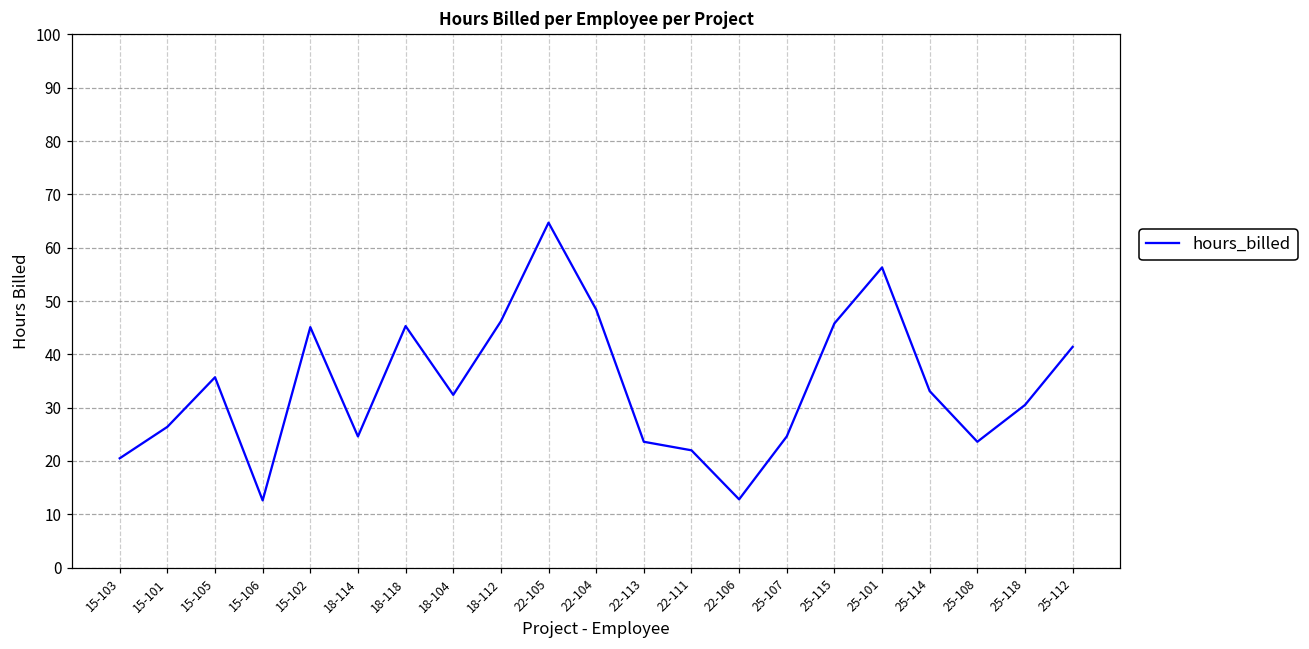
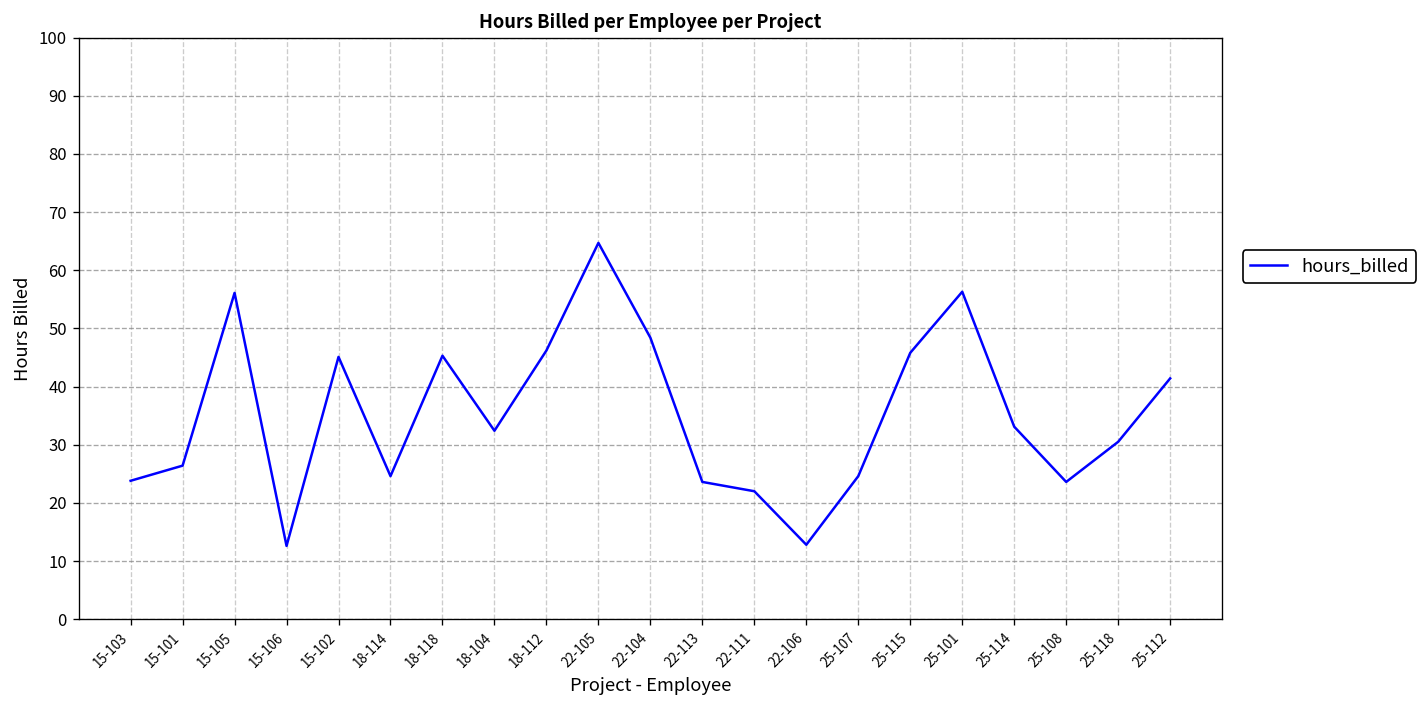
15-103: 21 -> 24
15-105: 36 -> 56
